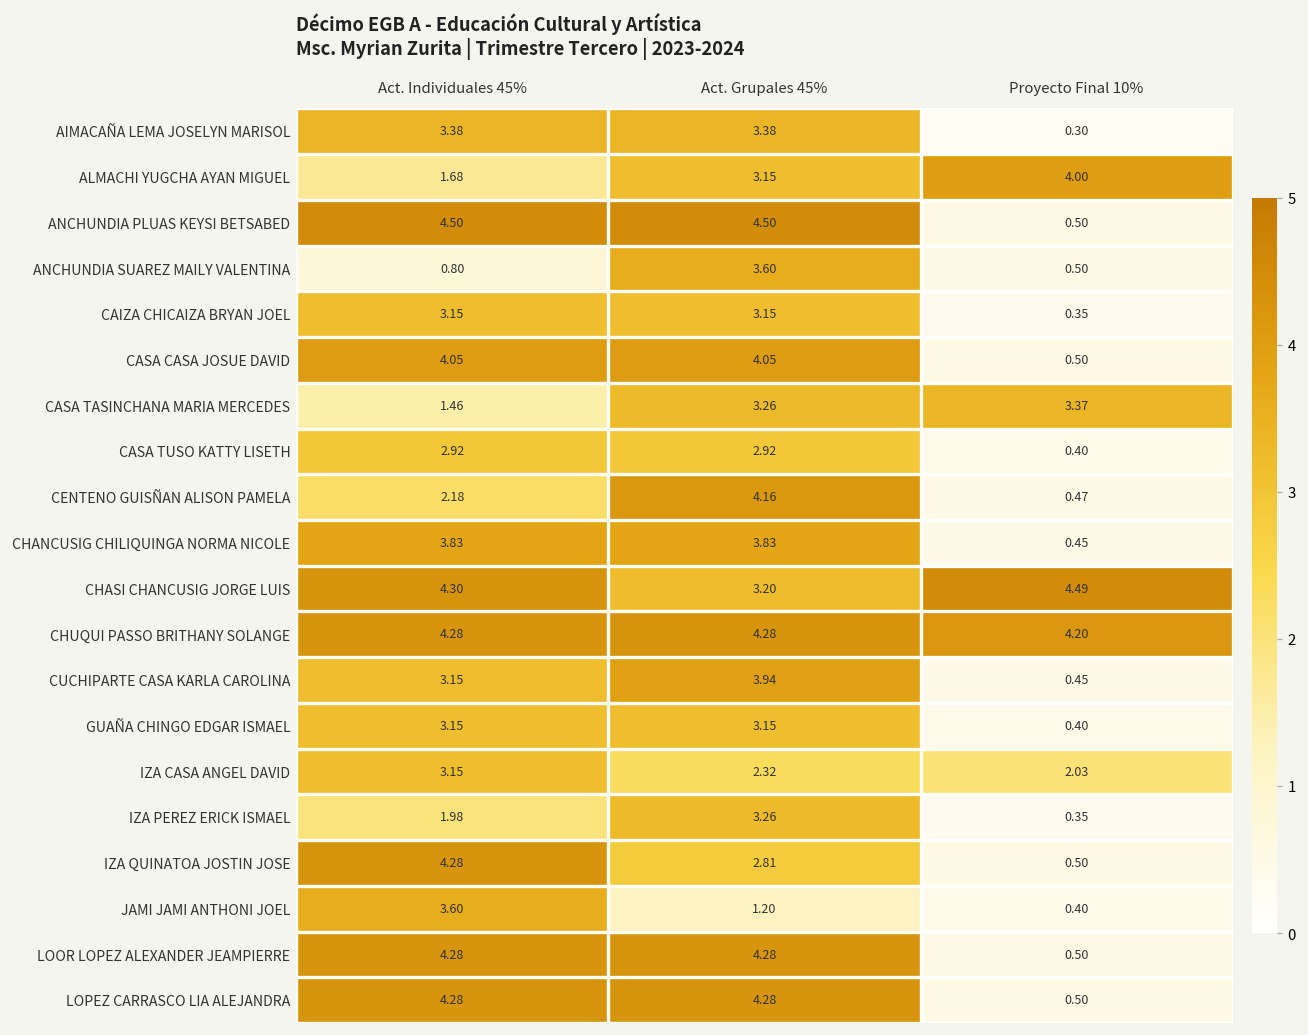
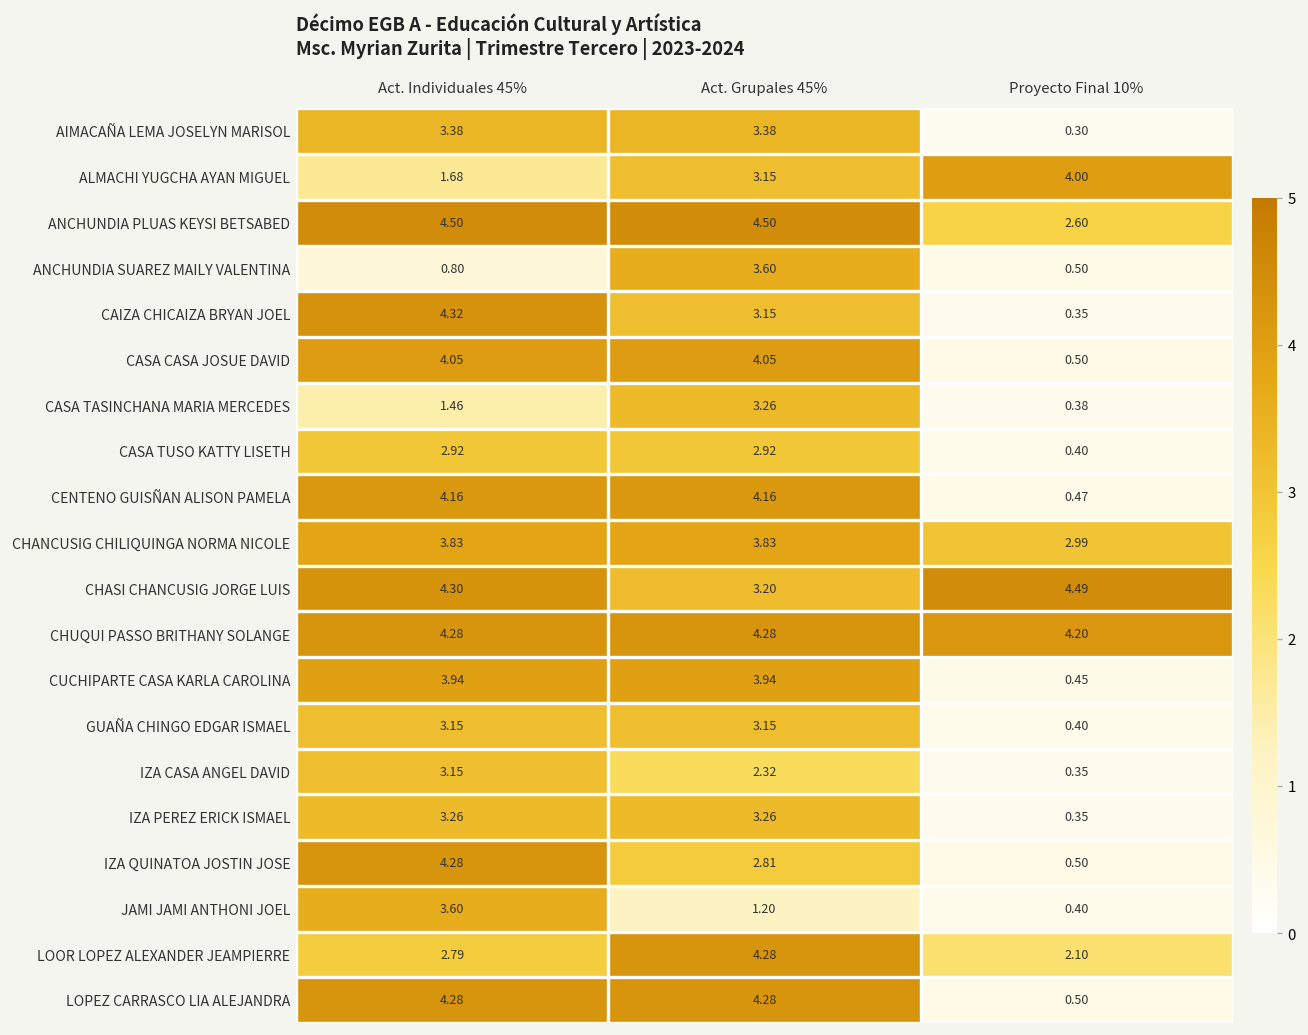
ANCHUNDIA PLUAS KEYSI BETSABED, Proyecto Final 10%: 0.50 -> 2.60
CAIZA CHICAIZA BRYAN JOEL, Act. Individuales 45%: 3.15 -> 4.32
CASA TASINCHANA MARIA MERCEDES, Proyecto Final 10%: 3.37 -> 0.38
CENTENO GUISÑAN ALISON PAMELA, Act. Individuales 45%: 2.18 -> 4.16
CHANCUSIG CHILIQUINGA NORMA NICOLE, Proyecto Final 10%: 0.45 -> 2.99
CUCHIPARTE CASA KARLA CAROLINA, Act. Individuales 45%: 3.15 -> 3.94
IZA CASA ANGEL DAVID, Proyecto Final 10%: 2.03 -> 0.35
IZA PEREZ ERICK ISMAEL, Act. Individuales 45%: 1.98 -> 3.26
LOOR LOPEZ ALEXANDER JEAMPIERRE, Act. Individuales 45%: 4.28 -> 2.79
LOOR LOPEZ ALEXANDER JEAMPIERRE, Proyecto Final 10%: 0.50 -> 2.10
